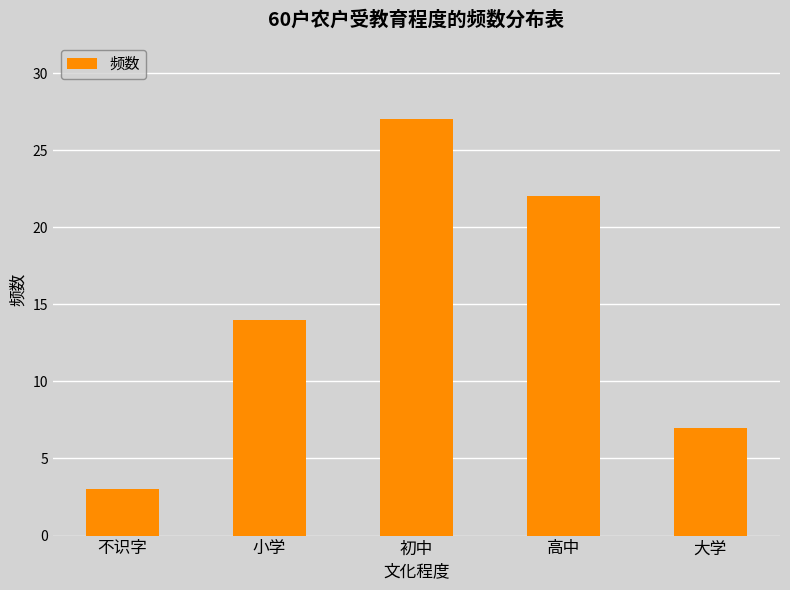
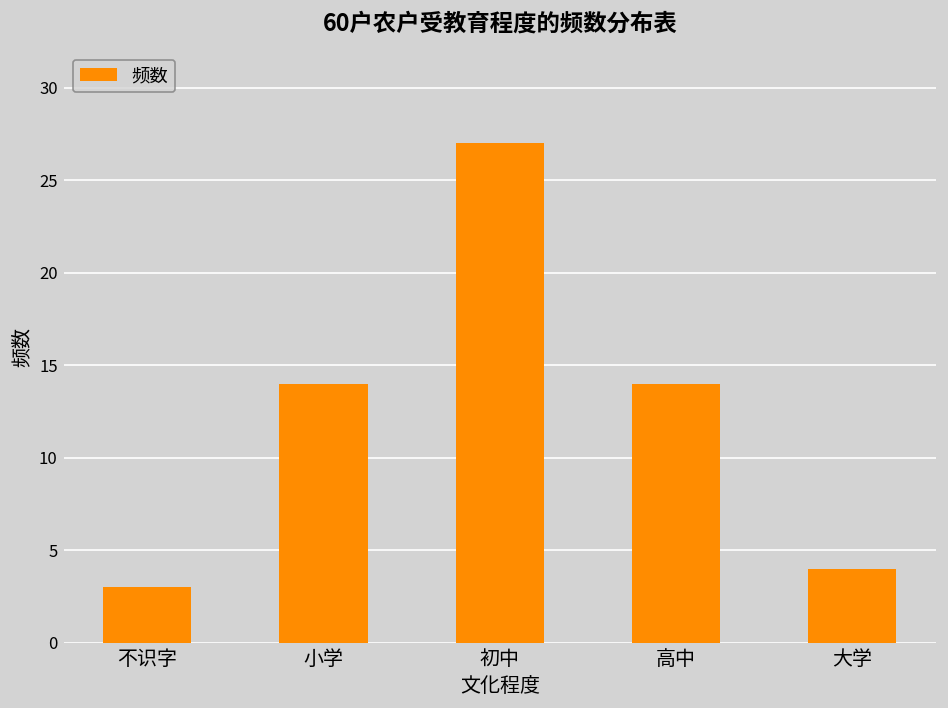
高中: 22 -> 14
大学: 7 -> 4
